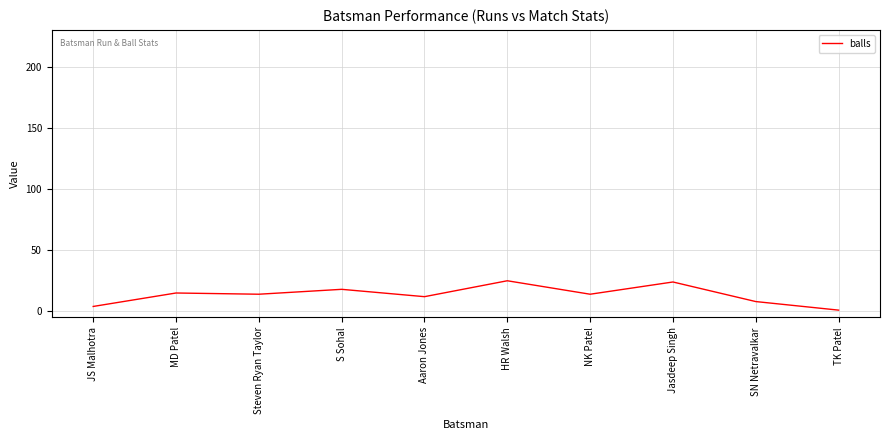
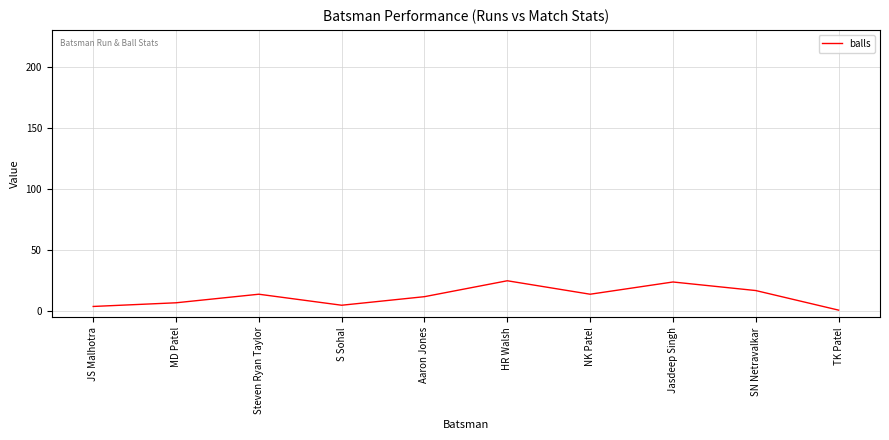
MD Patel: 15 -> 7
S Sohal: 18 -> 5
SN Netravalkar: 8 -> 17
